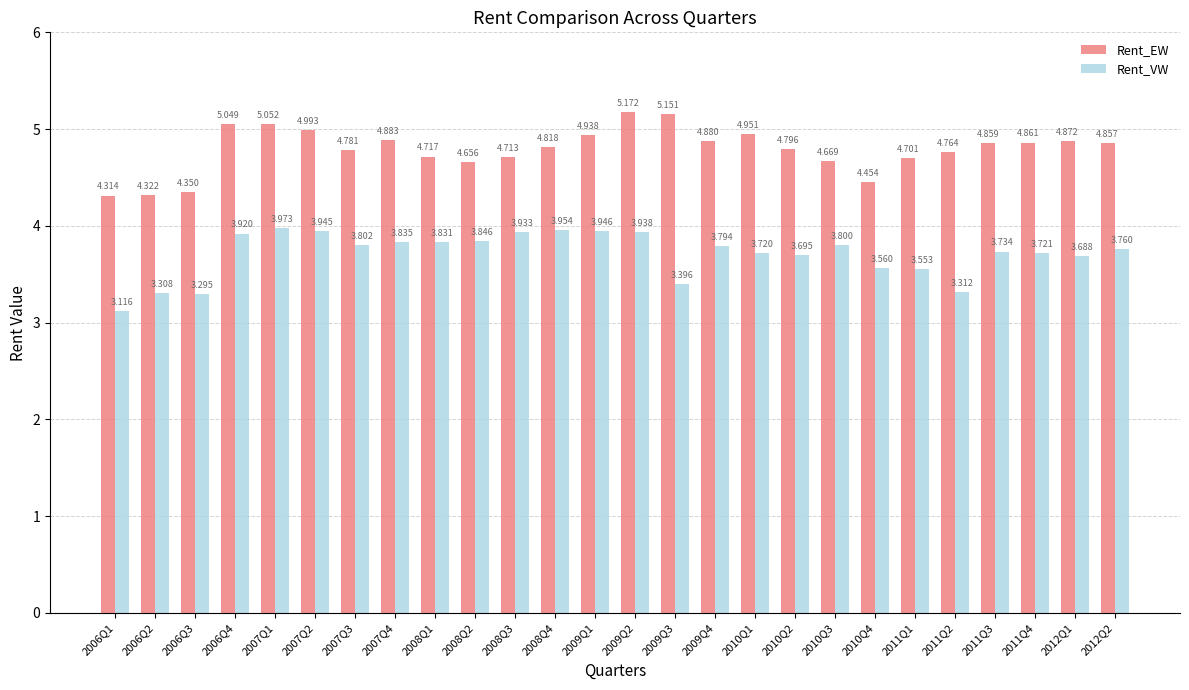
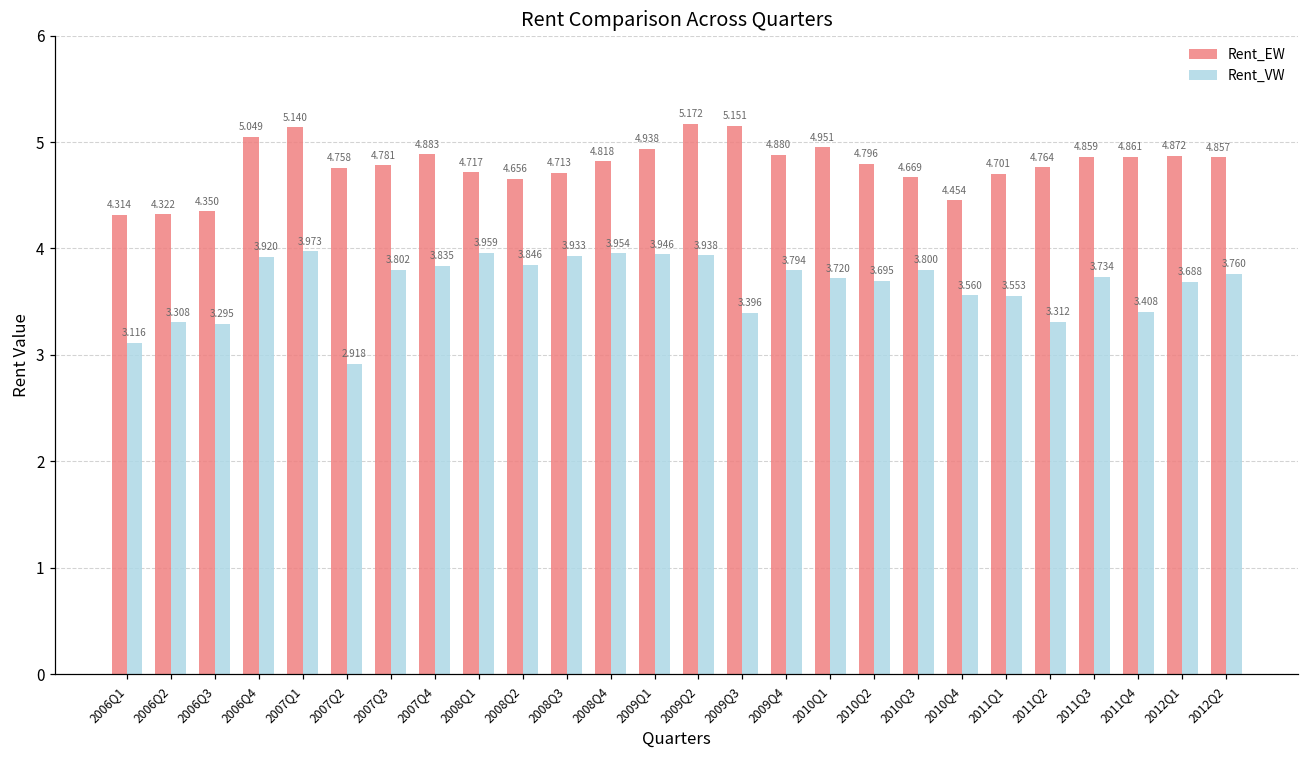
Rent_EW, 2007Q1: 5.052 -> 5.140
Rent_EW, 2007Q2: 4.993 -> 4.758
Rent_VW, 2007Q2: 3.945 -> 2.918
Rent_VW, 2008Q1: 3.831 -> 3.959
Rent_VW, 2011Q4: 3.721 -> 3.408
